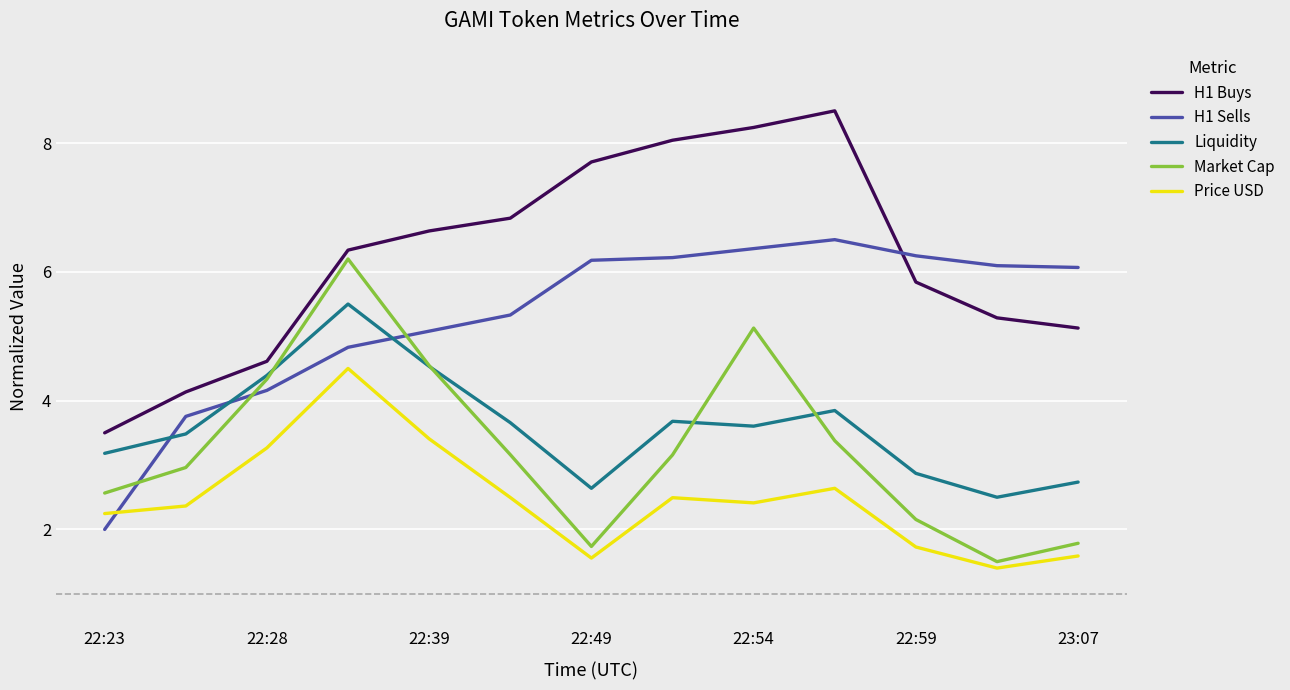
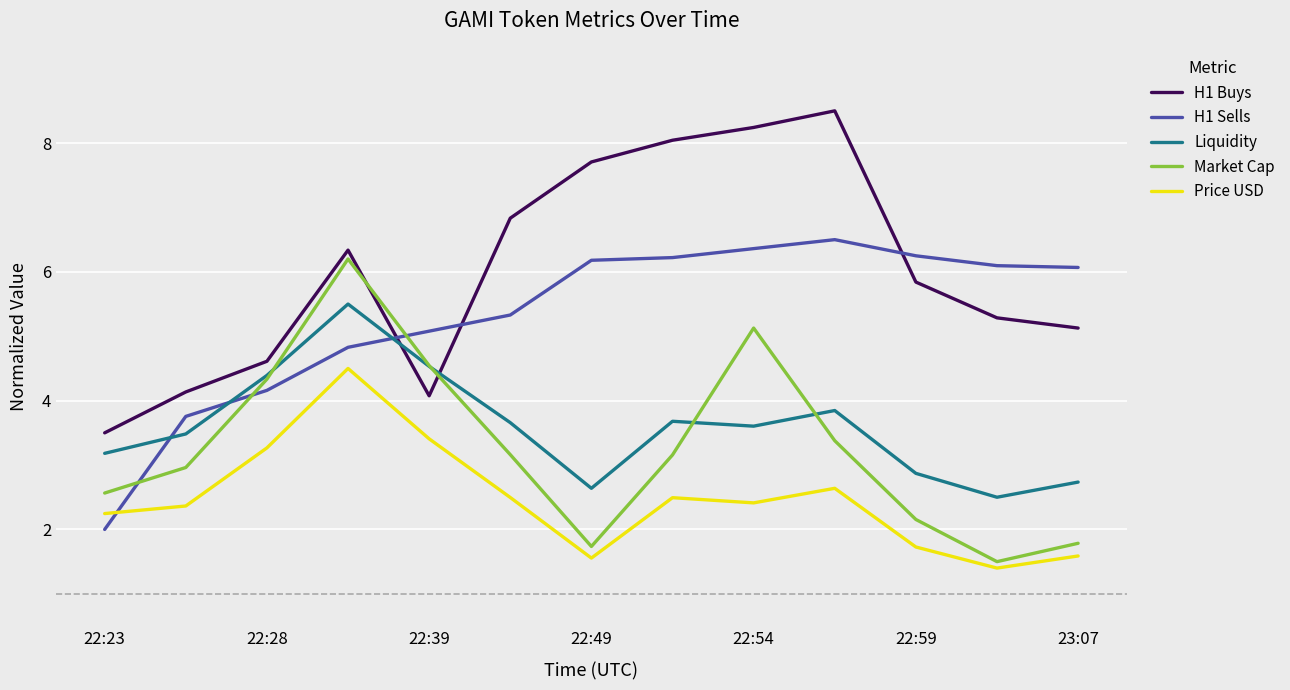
H1 Buys, 22:39: 6.6 -> 4.1
